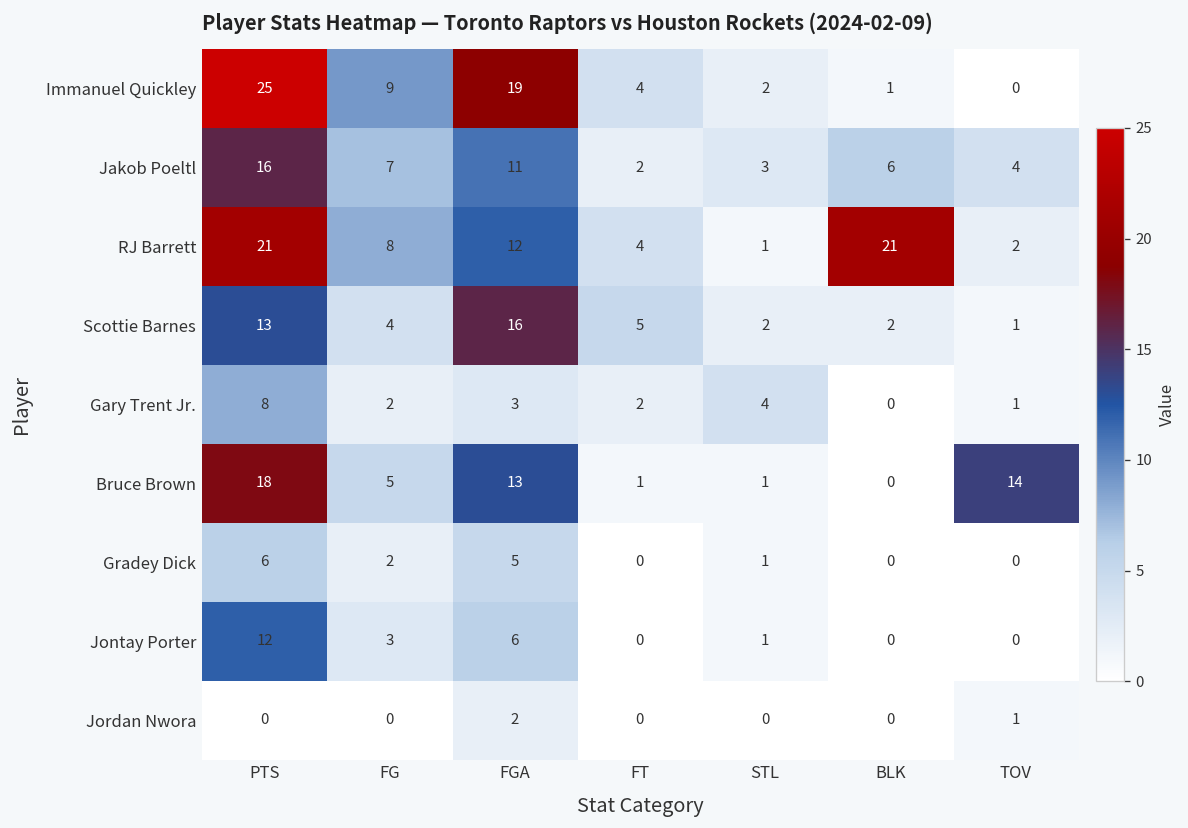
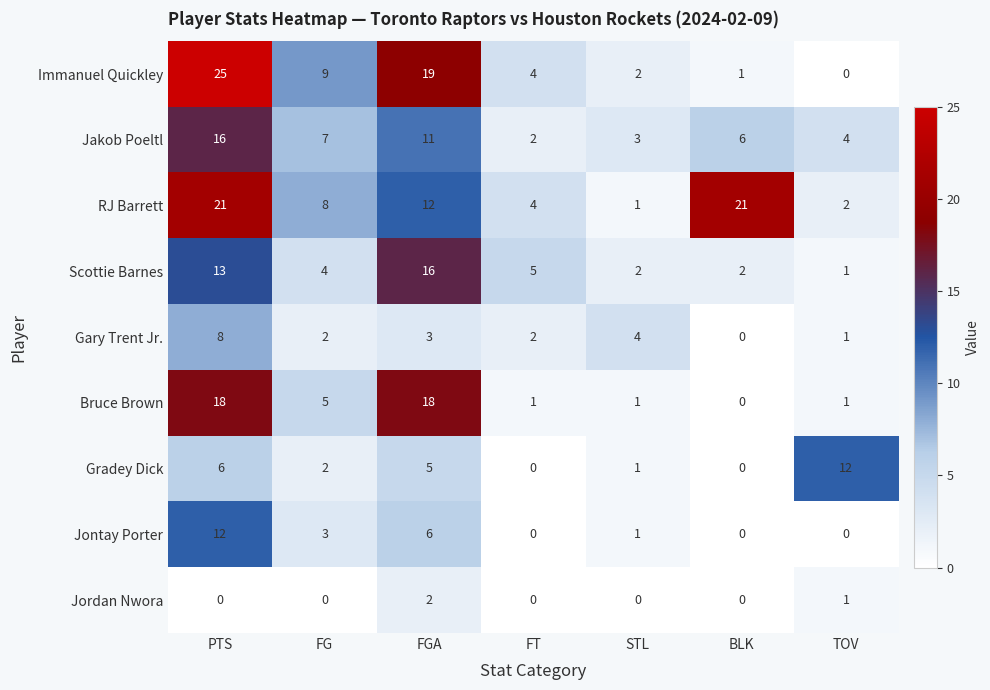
Bruce Brown, FGA: 13 -> 18
Bruce Brown, TOV: 14 -> 1
Gradey Dick, TOV: 0 -> 12
